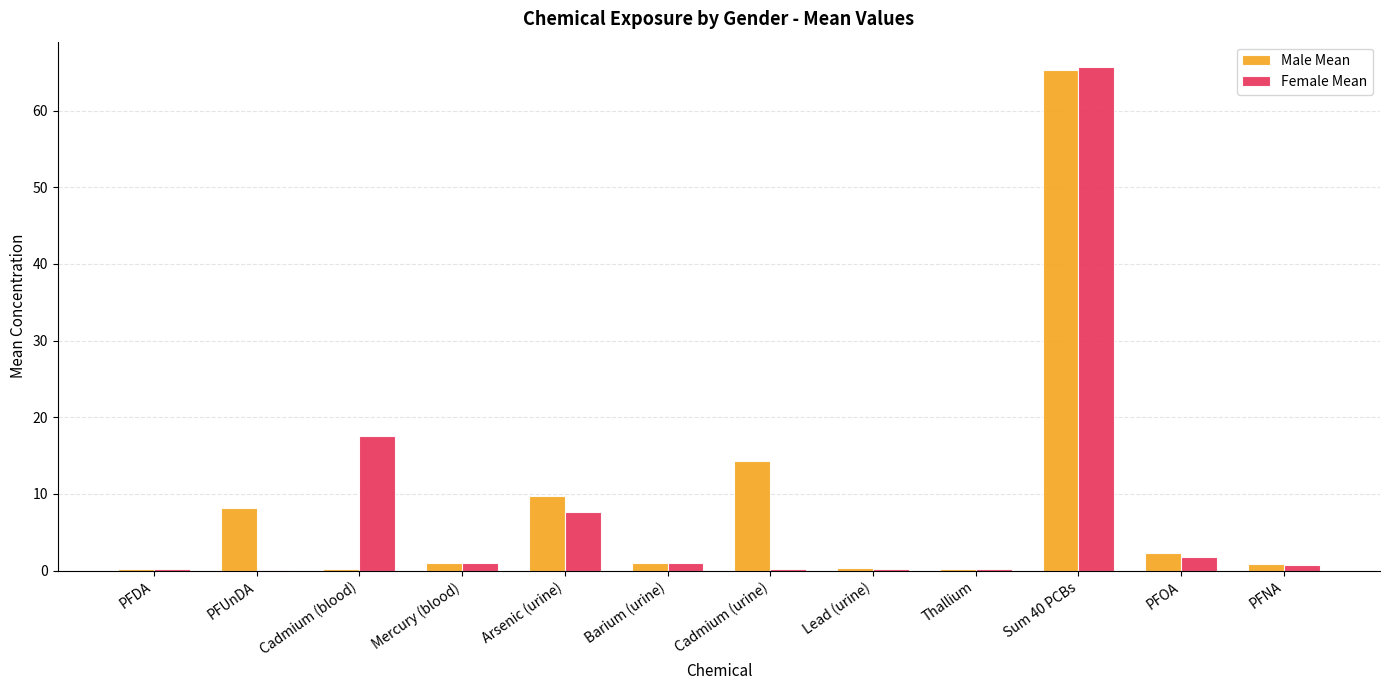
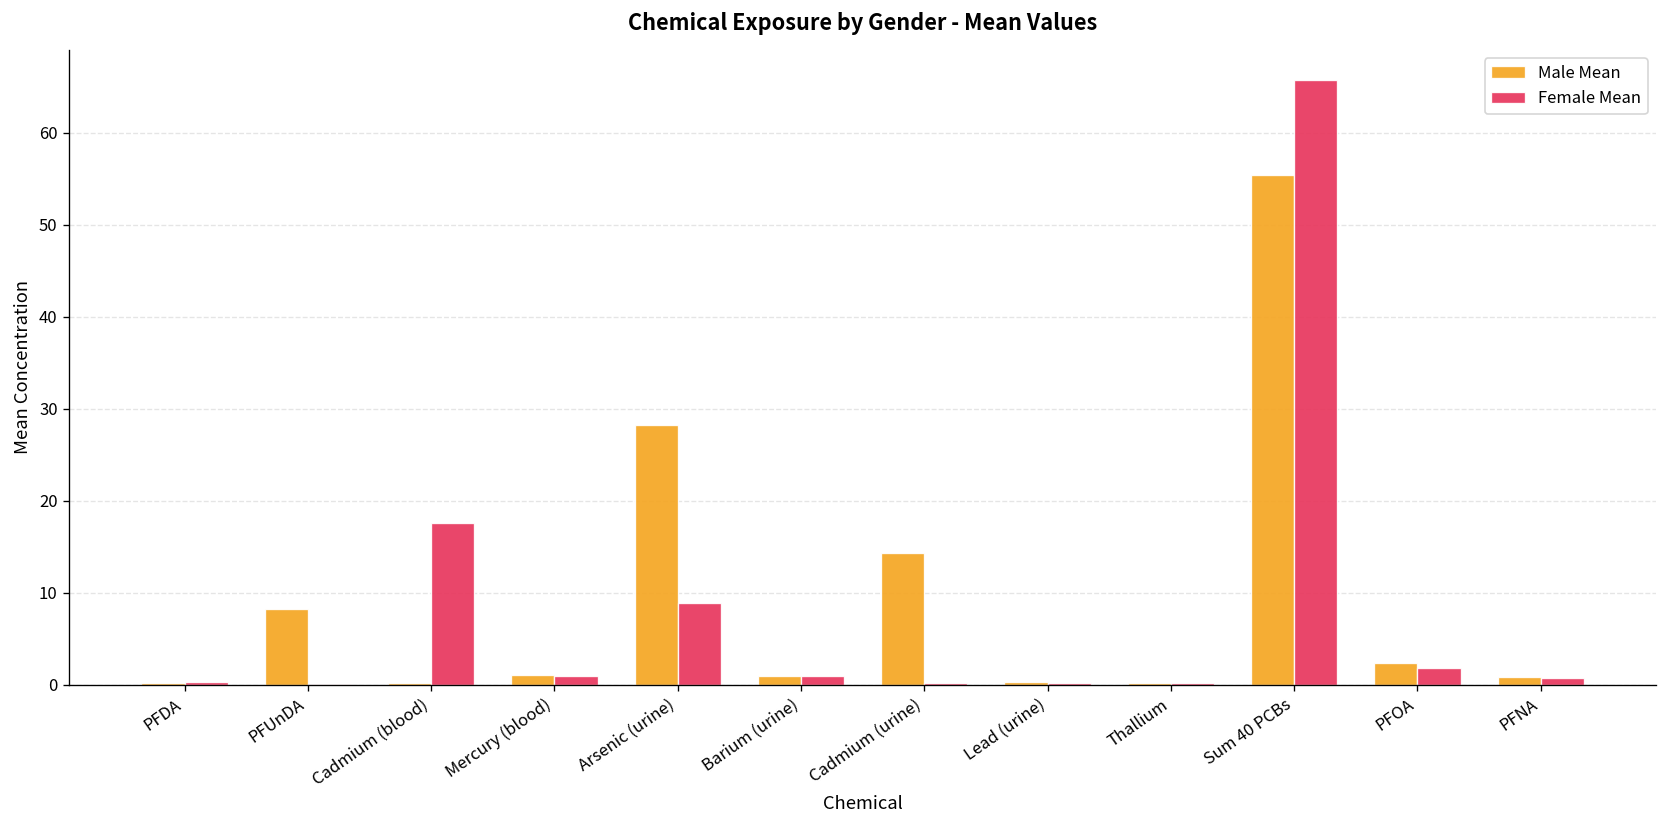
Male Mean, Arsenic (urine): 10 -> 28
Female Mean, Arsenic (urine): 8 -> 9
Male Mean, Sum 40 PCBs: 65 -> 55
